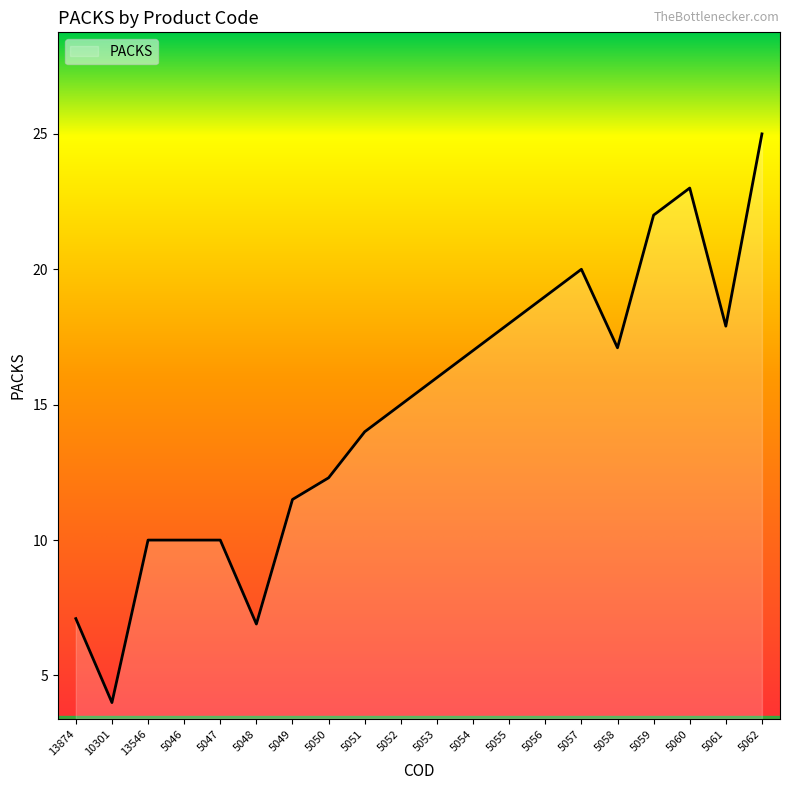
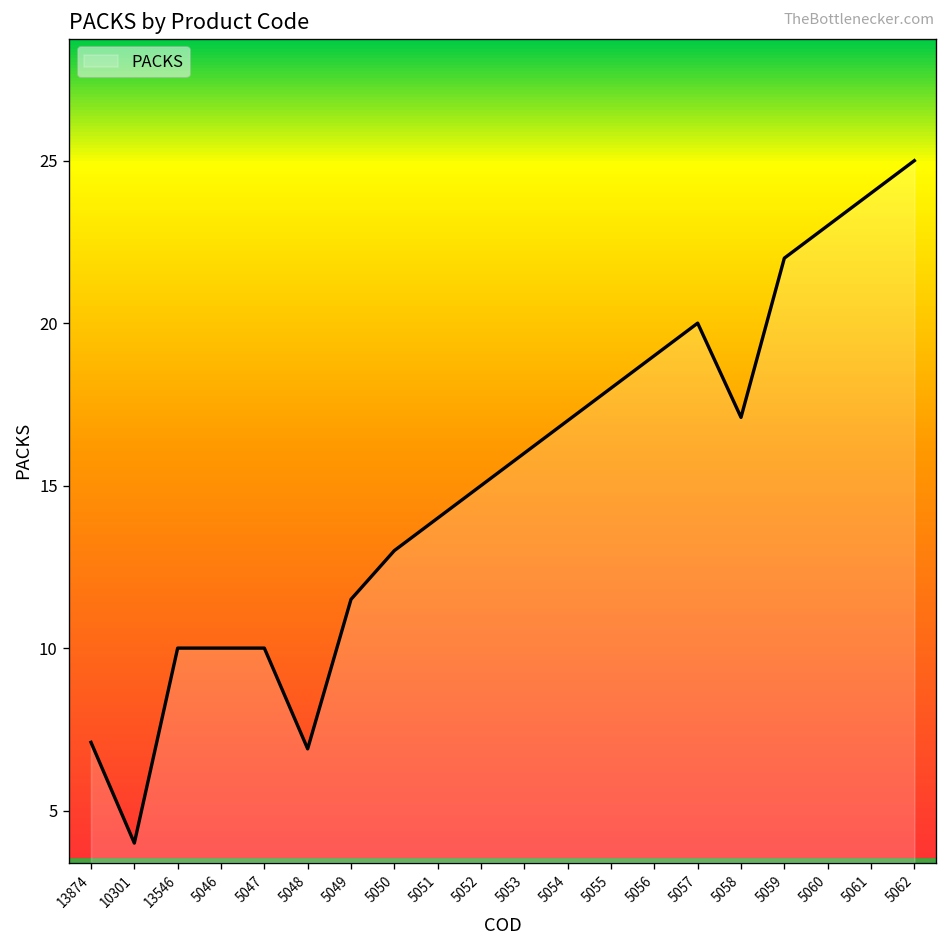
5050: 12.3 -> 13.0
5061: 17.9 -> 24.0
